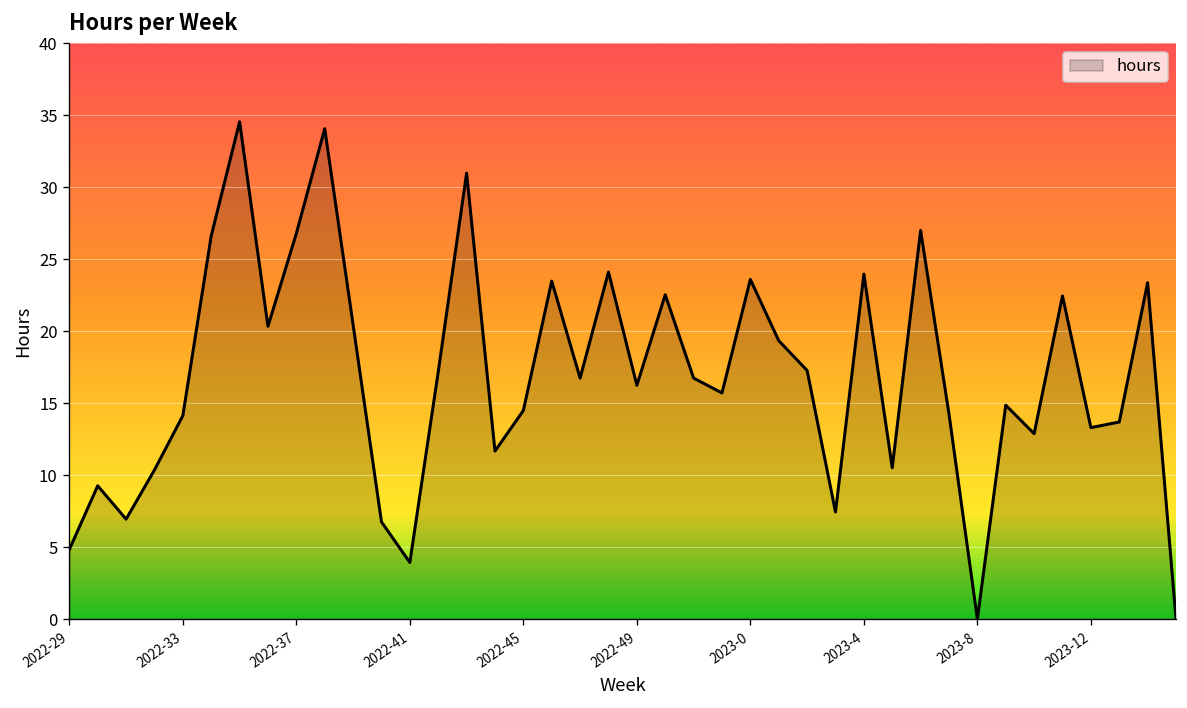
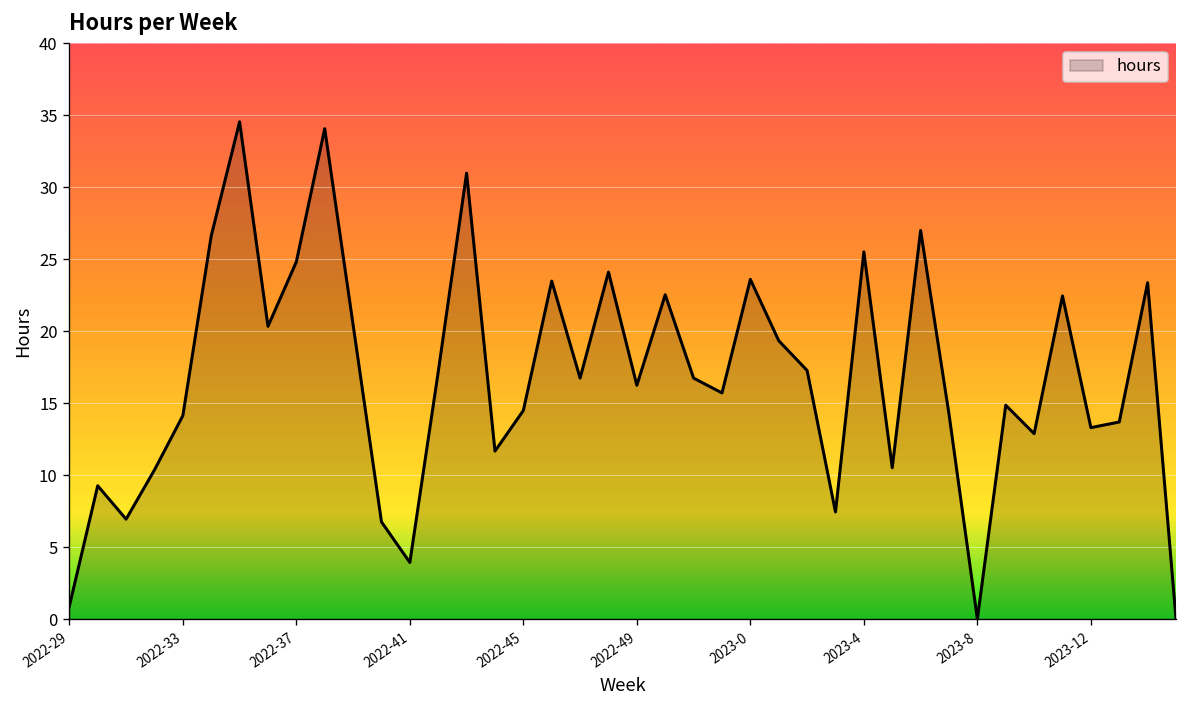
2022-29: 4.8 -> 0.9
2022-37: 26.8 -> 24.8
2023-4: 24.0 -> 25.5
